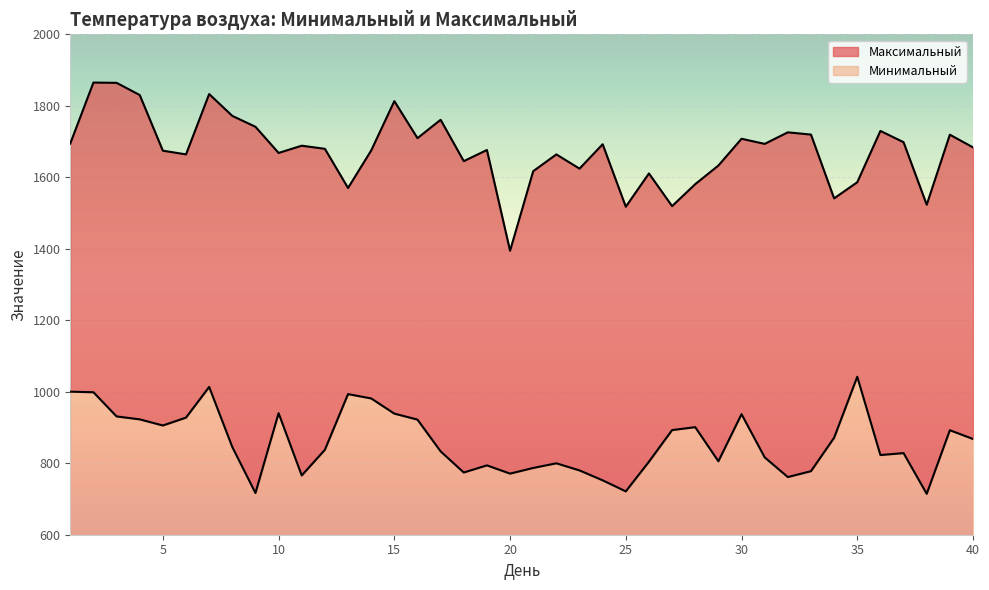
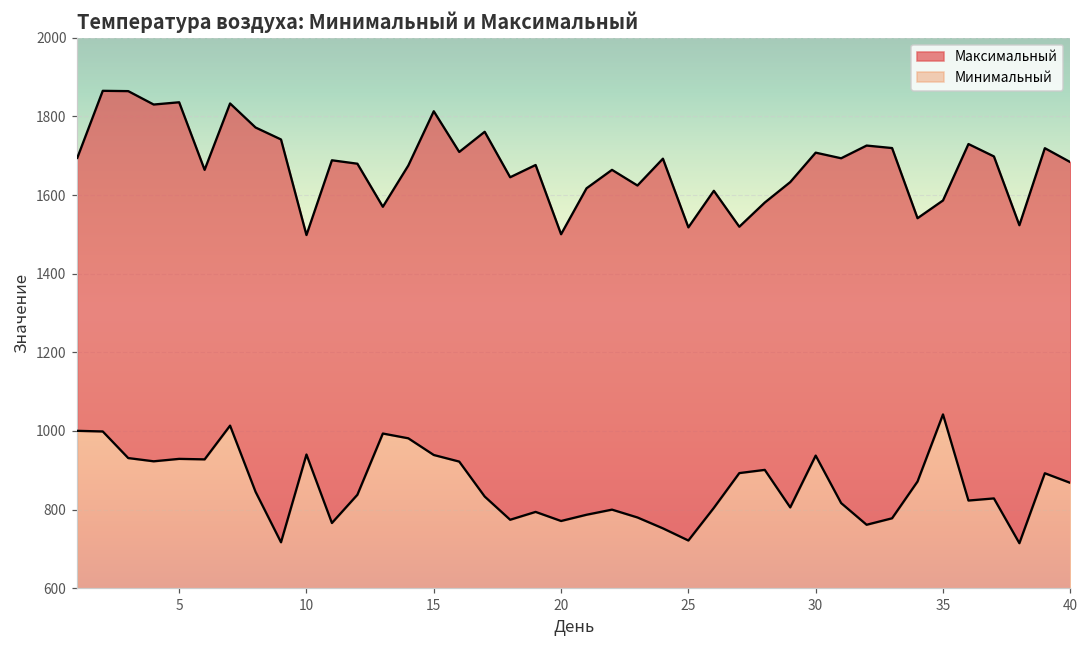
Максимальный, 5: 1670 -> 1840
Минимальный, 5: 910 -> 930
Максимальный, 10: 1670 -> 1500
Максимальный, 20: 1390 -> 1500
